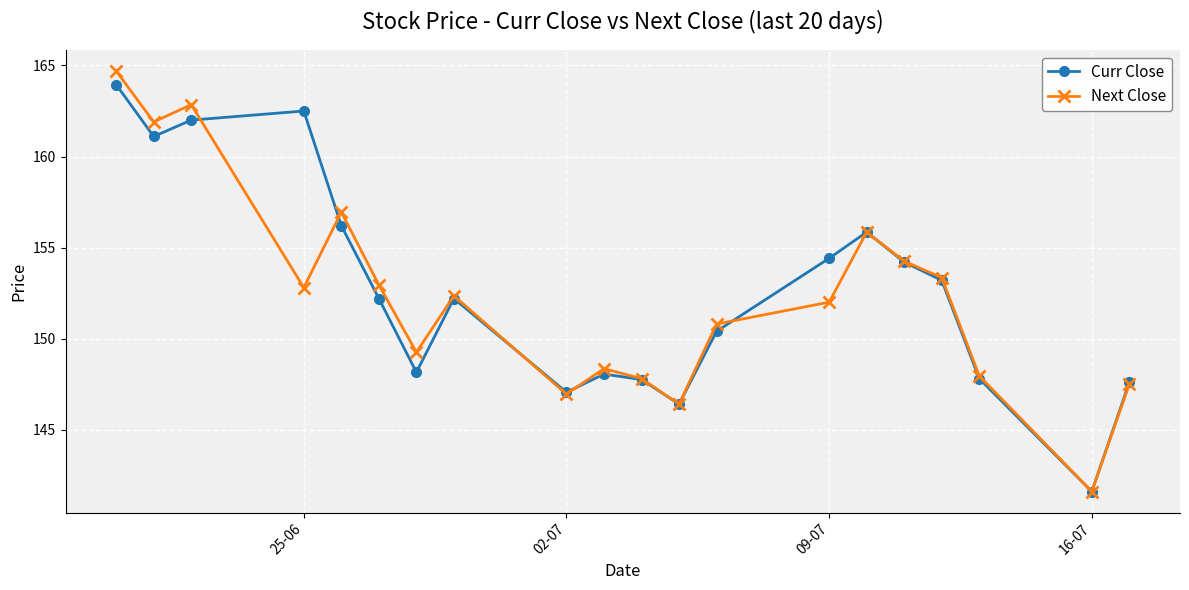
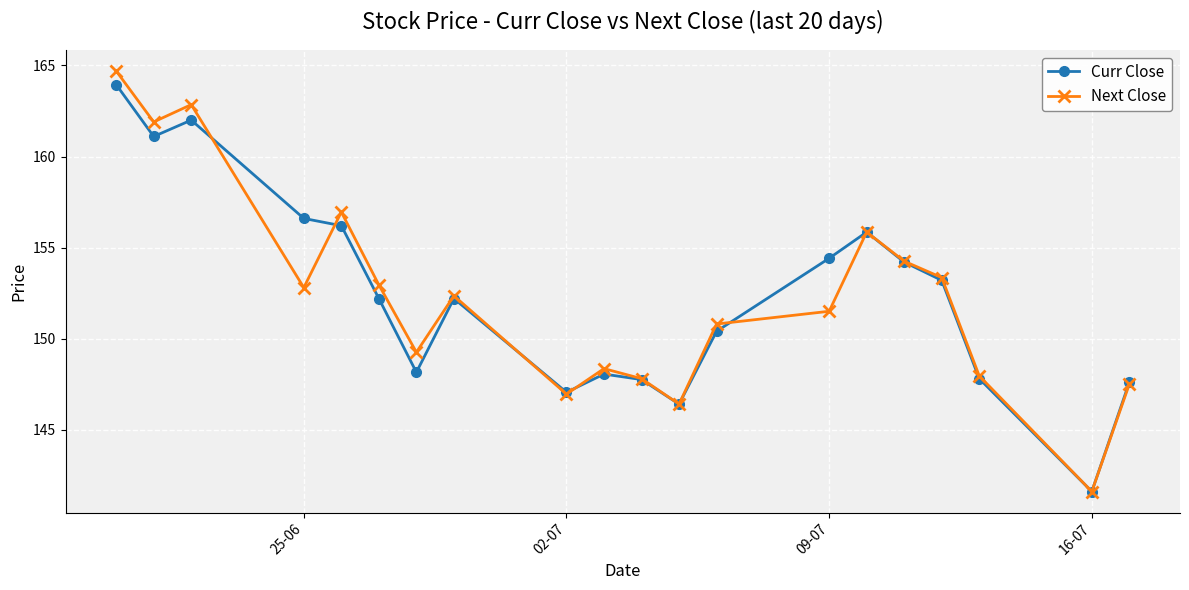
Curr Close, 25-06: 162.5 -> 156.6
Next Close, 09-07: 152.0 -> 151.5
